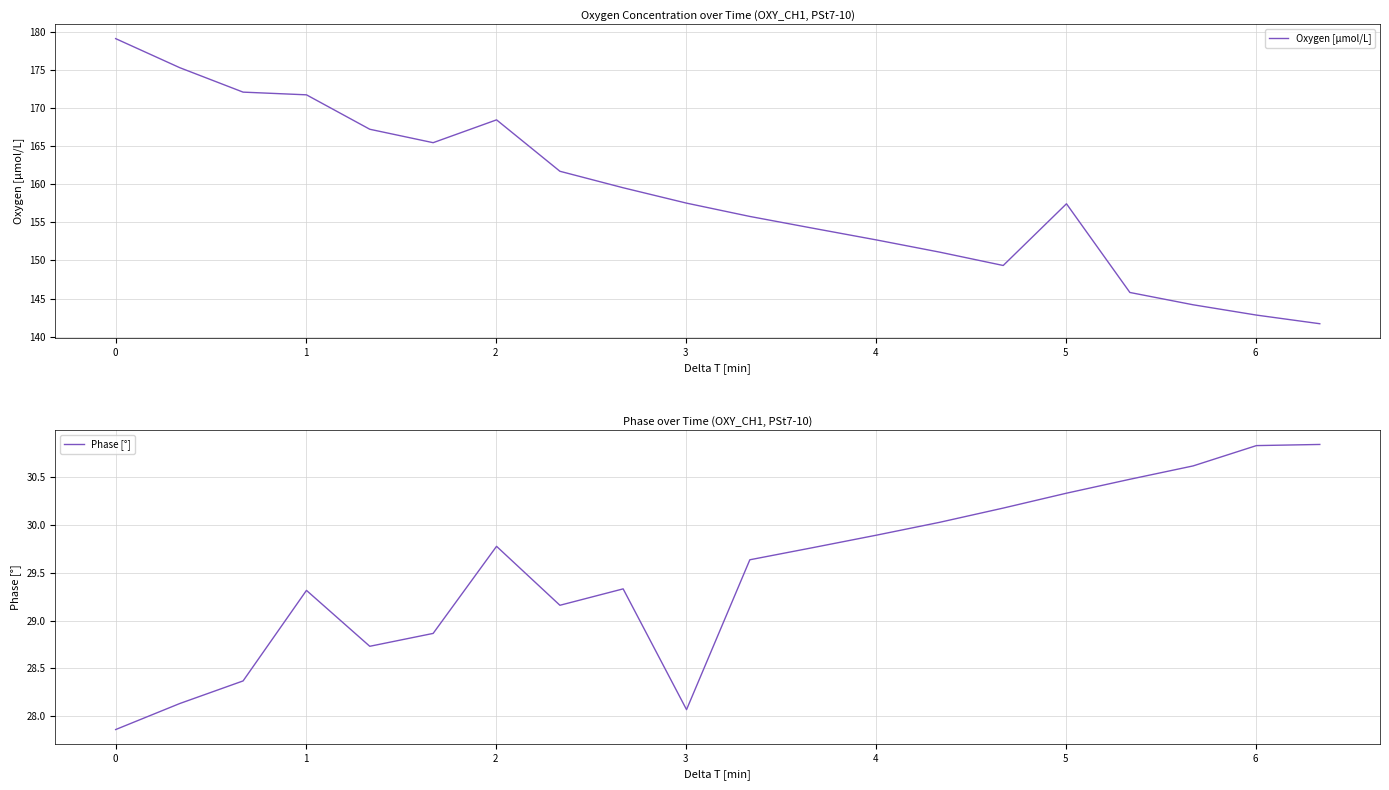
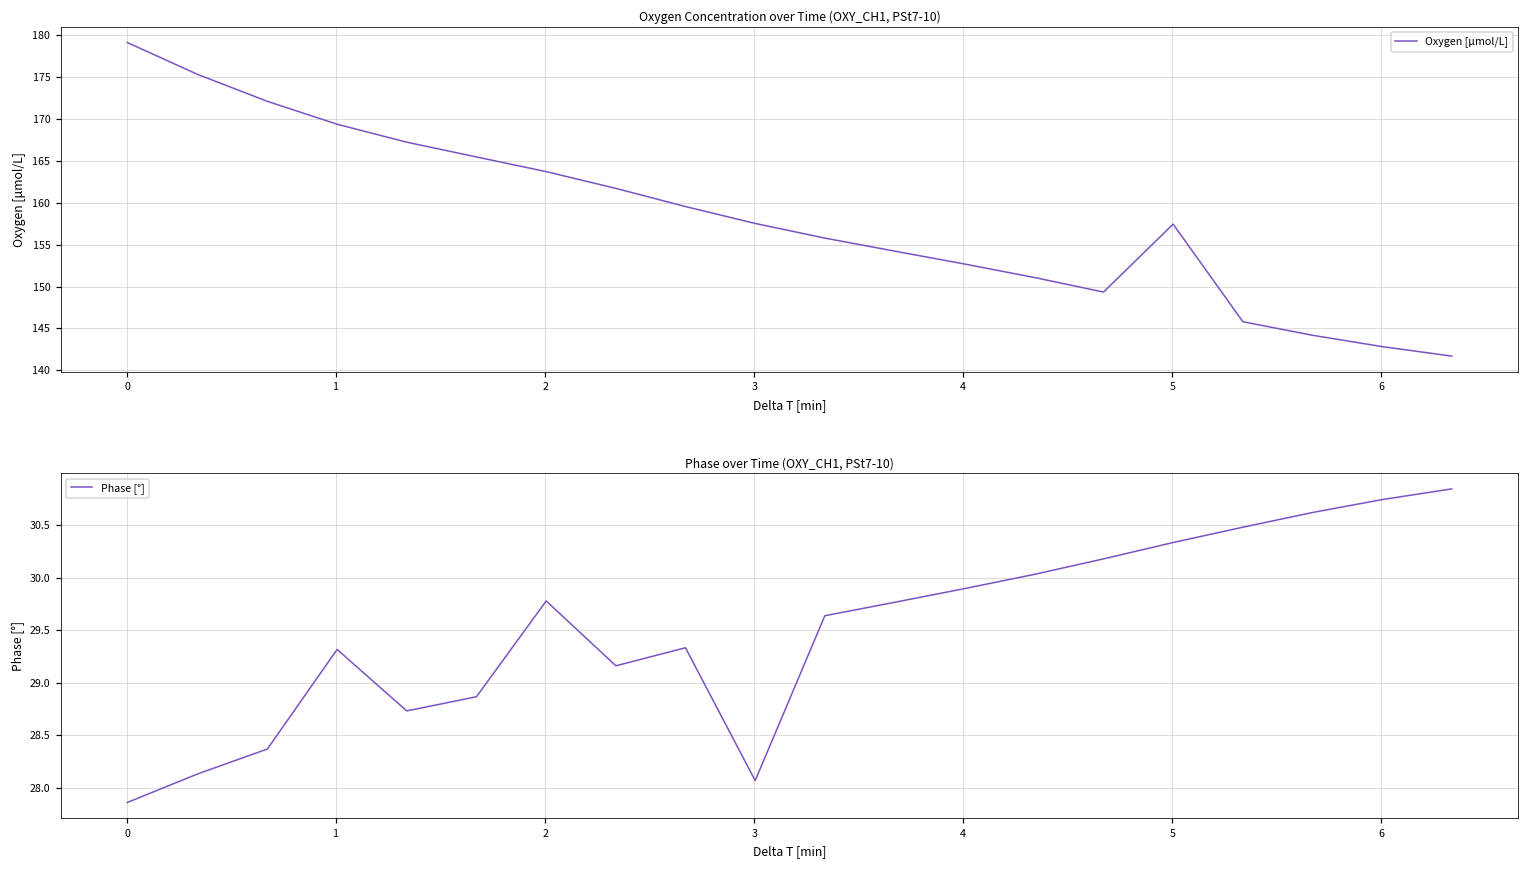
Oxygen Concentration over Time (OXY_CH1, PSt7-10), 1: 172 -> 169
Oxygen Concentration over Time (OXY_CH1, PSt7-10), 2: 168 -> 164
Phase over Time (OXY_CH1, PSt7-10), 6: 30.8 -> 30.7
